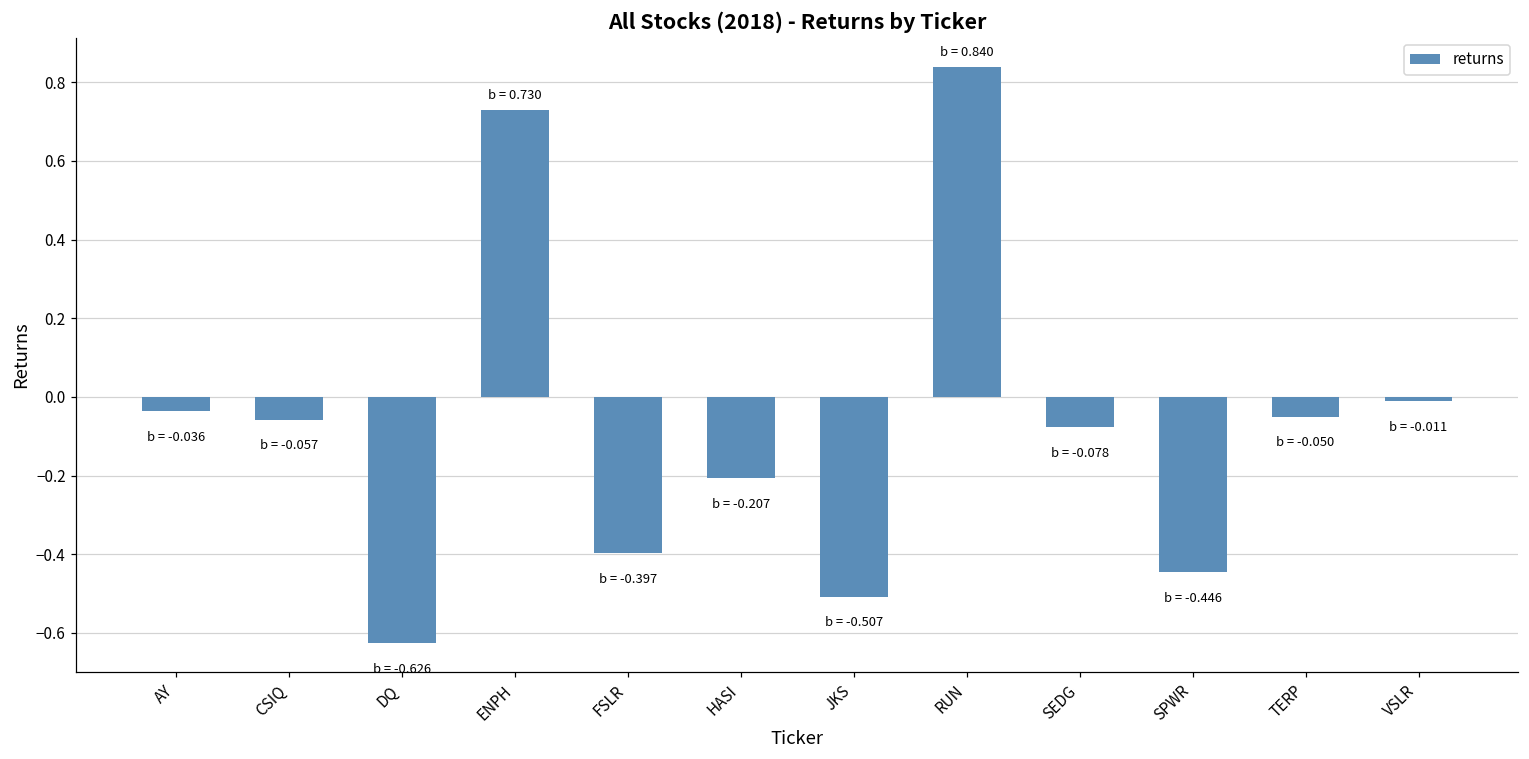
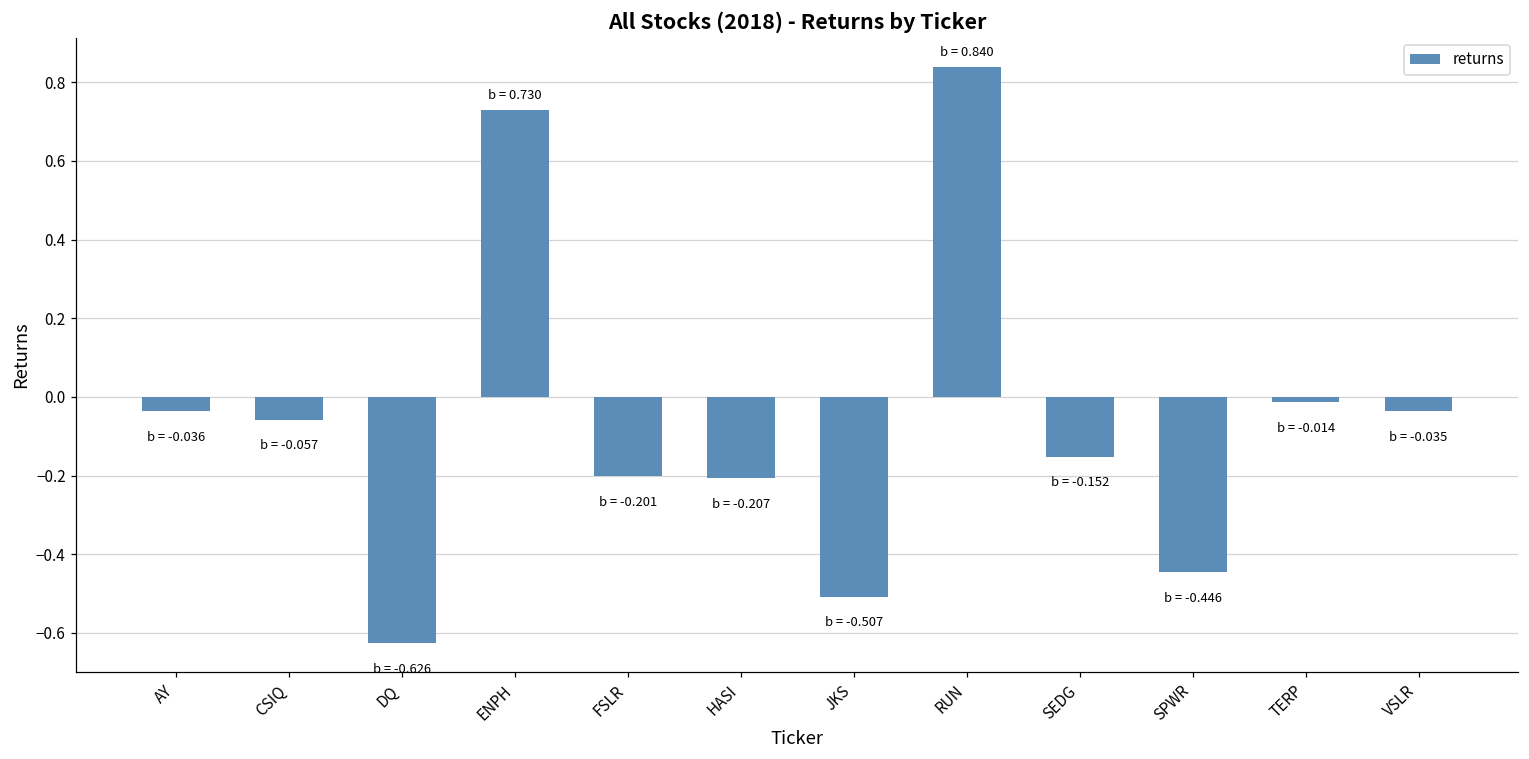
FSLR: -0.397 -> -0.201
SEDG: -0.078 -> -0.152
TERP: -0.050 -> -0.014
VSLR: -0.011 -> -0.035
